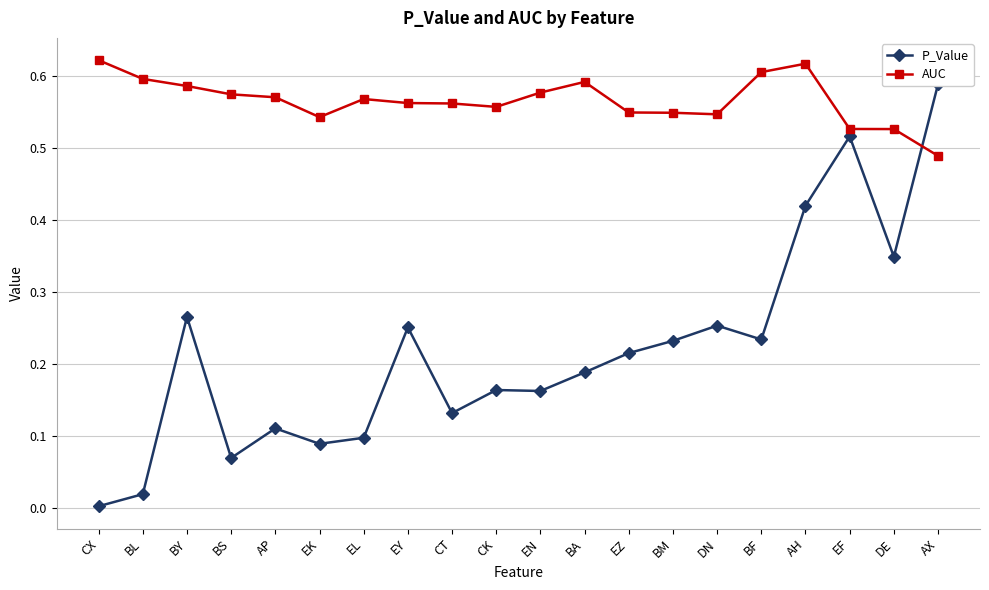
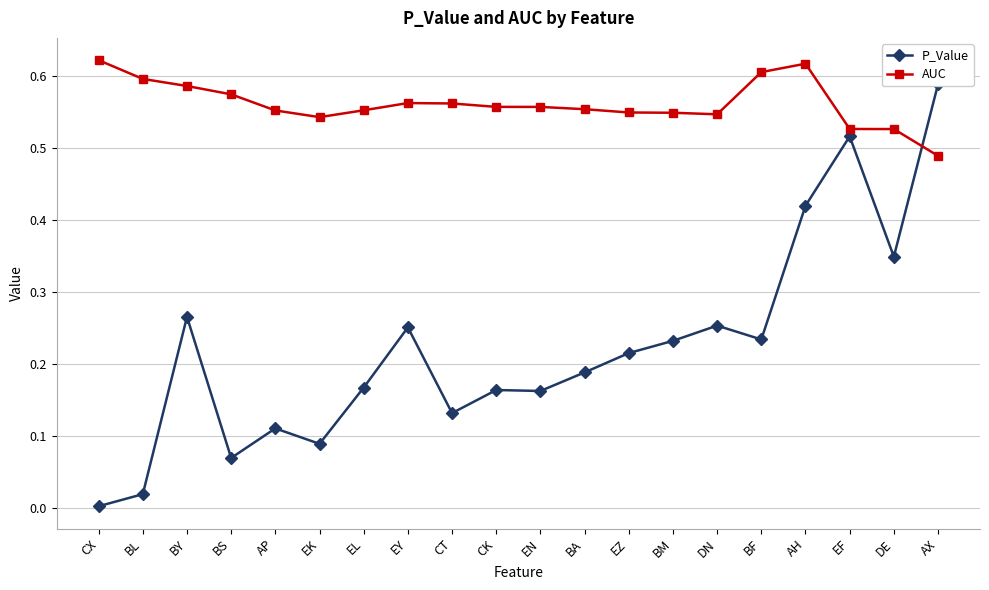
AUC, AP: 0.57 -> 0.55
P_Value, EL: 0.10 -> 0.17
AUC, EL: 0.57 -> 0.55
AUC, EN: 0.58 -> 0.56
AUC, BA: 0.59 -> 0.55
